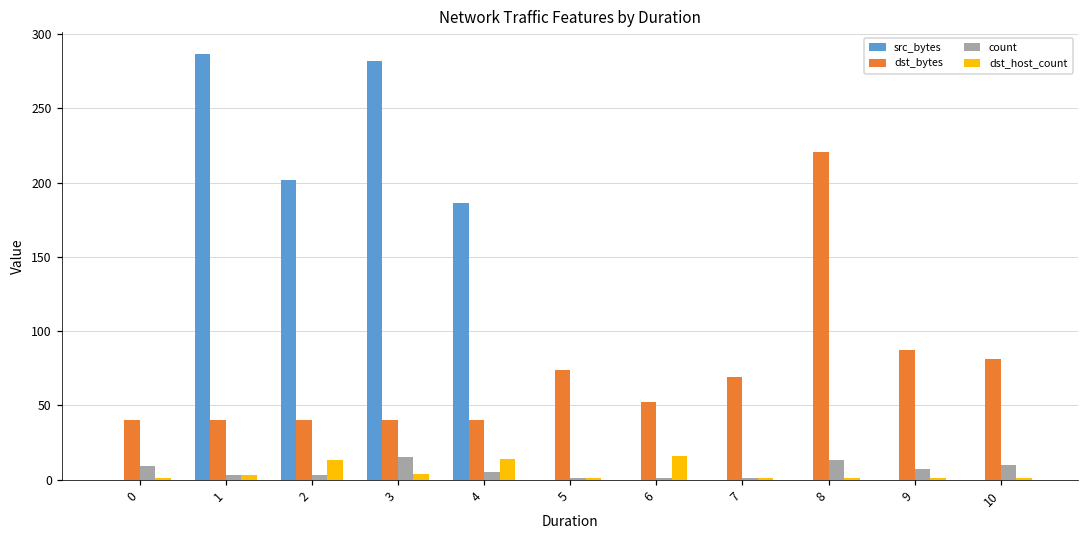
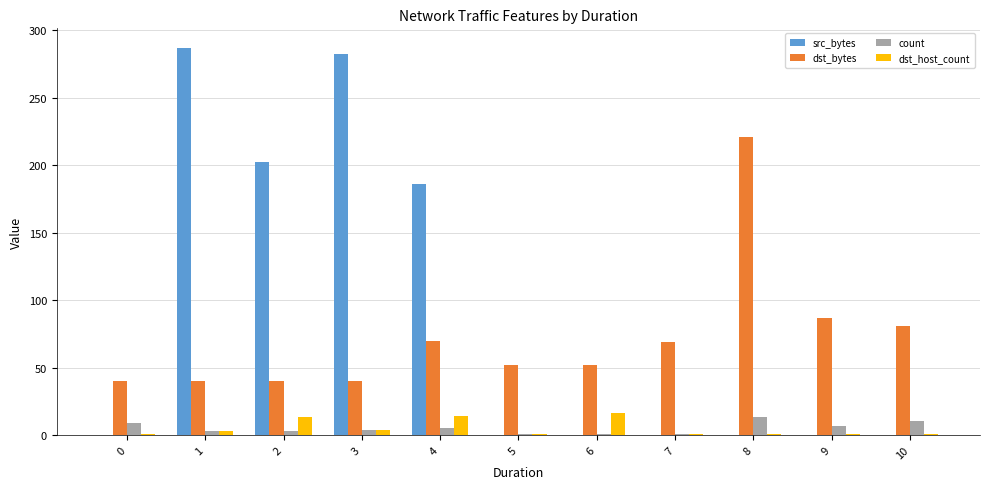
count, 3: 15 -> 4
dst_bytes, 4: 40 -> 70
dst_bytes, 5: 74 -> 52
